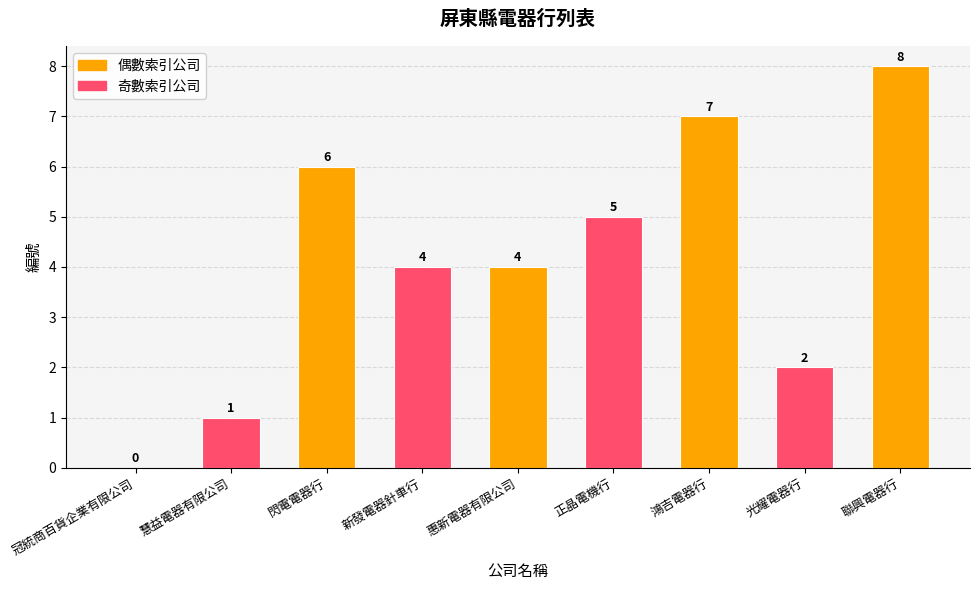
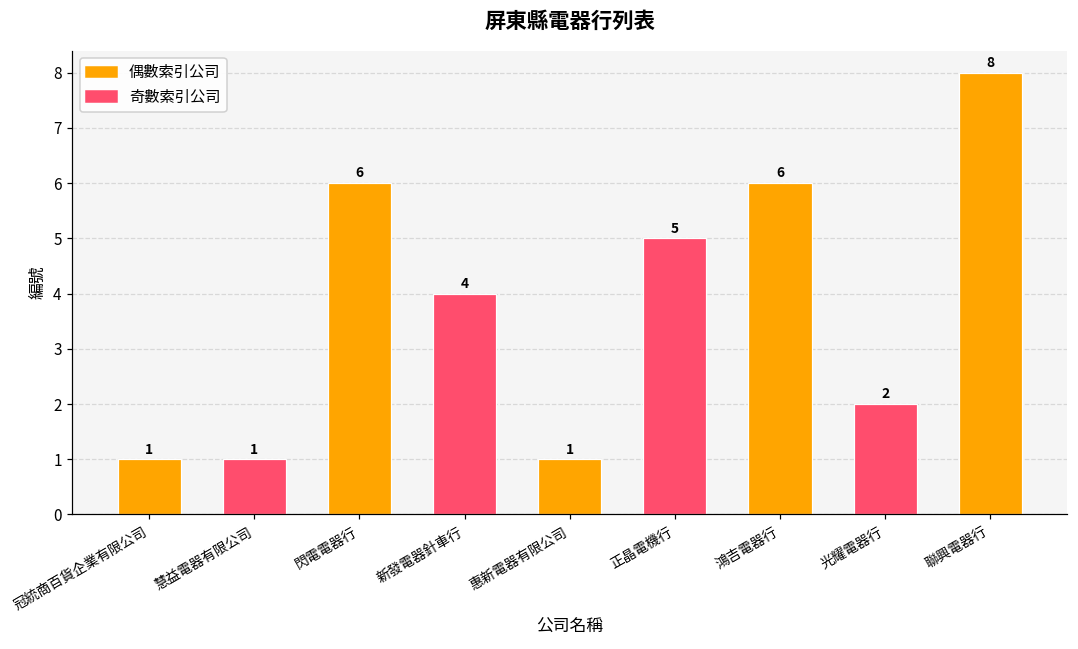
冠統商百貨企業有限公司: 0 -> 1
惠新電器有限公司: 4 -> 1
鴻吉電器行: 7 -> 6
